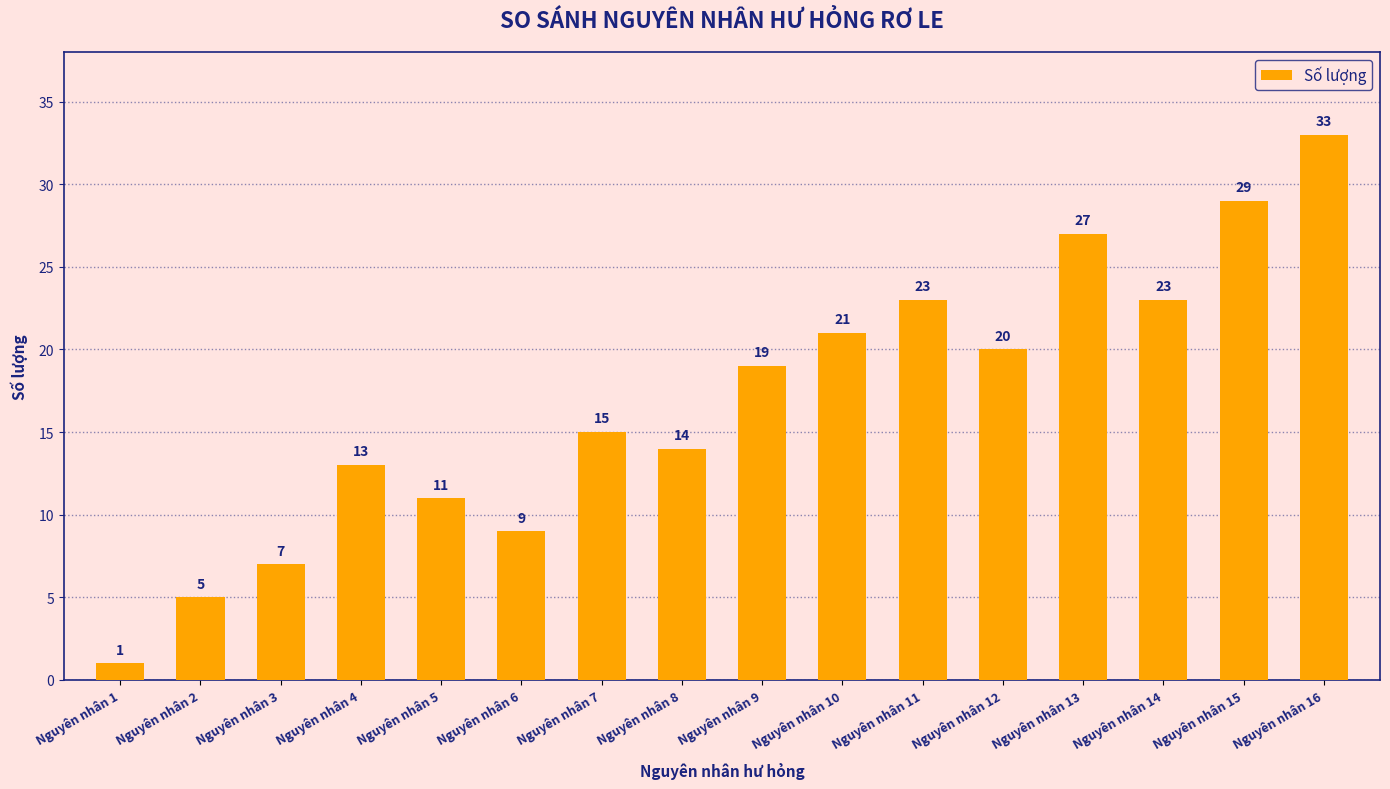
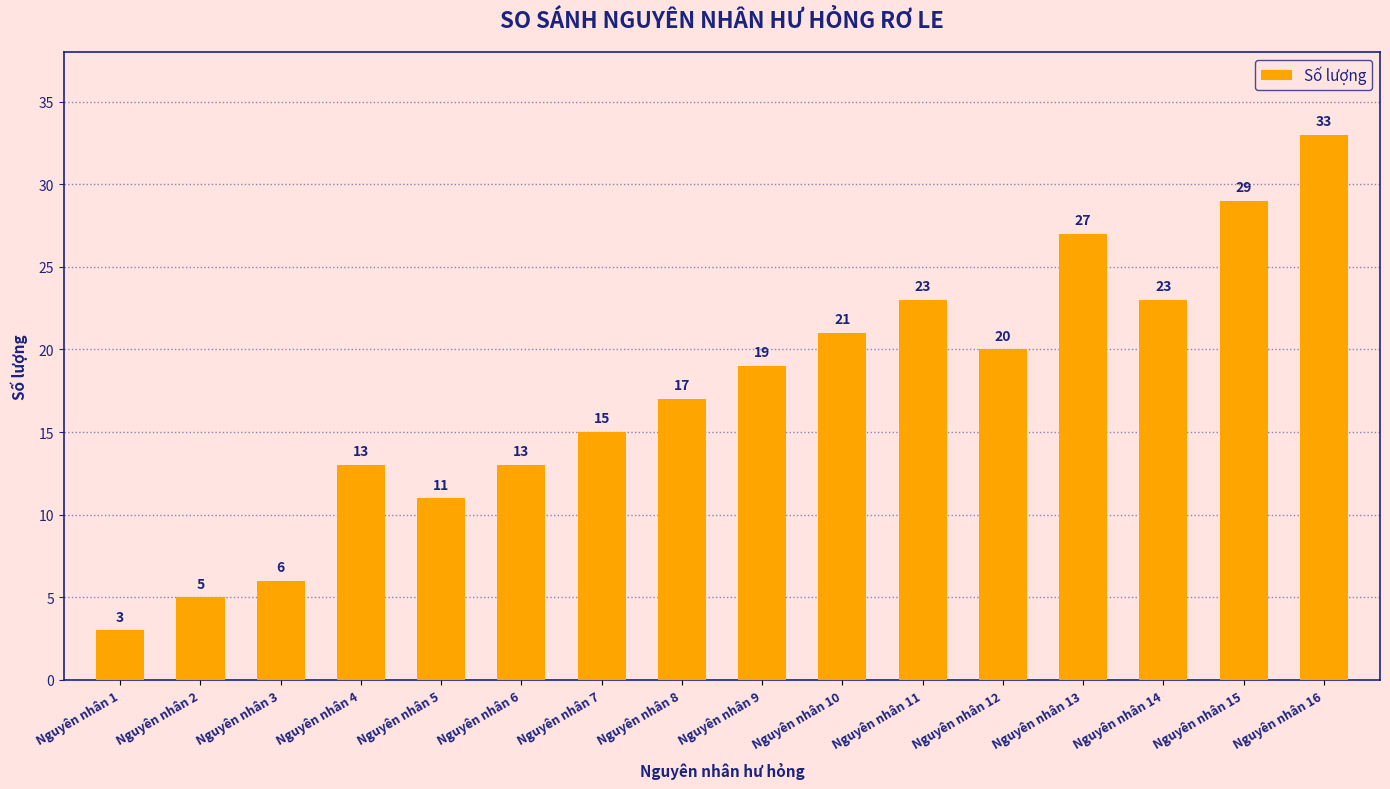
Nguyên nhân 1: 1 -> 3
Nguyên nhân 3: 7 -> 6
Nguyên nhân 6: 9 -> 13
Nguyên nhân 8: 14 -> 17
